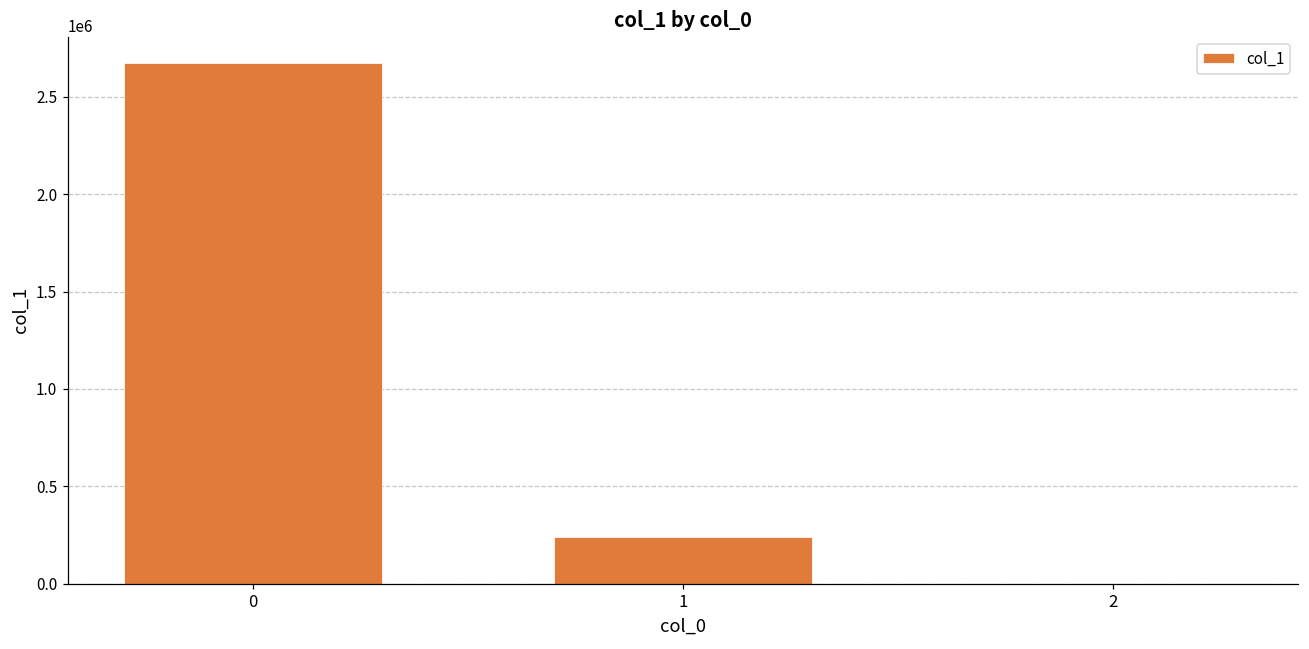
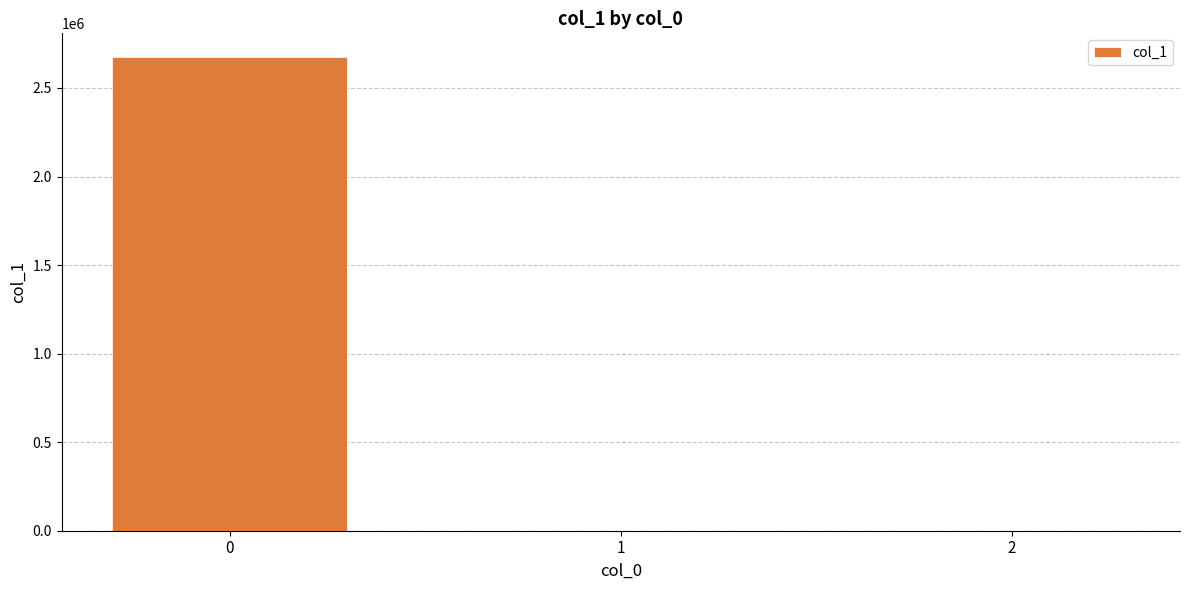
1: 240000 -> 0
